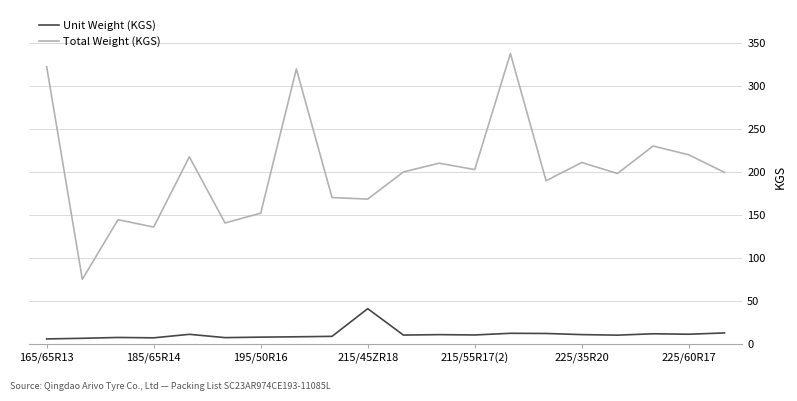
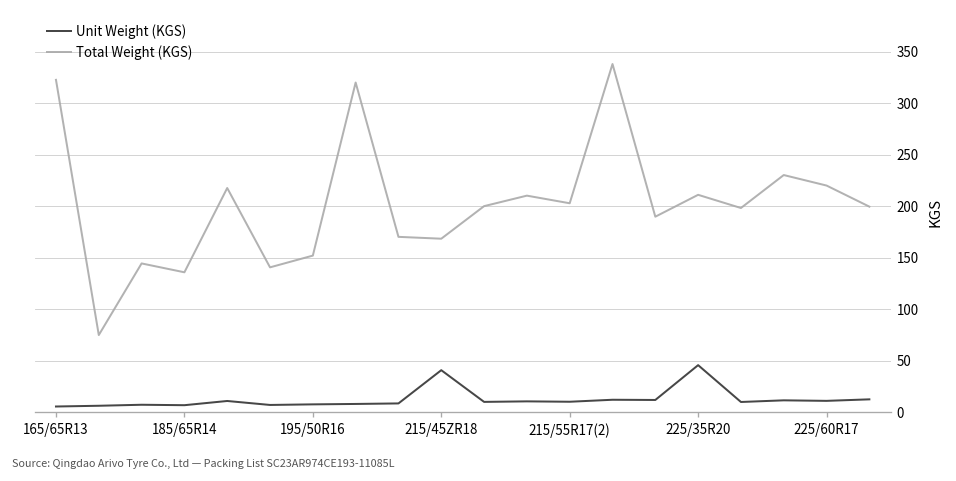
Unit Weight (KGS), 225/35R20: 10 -> 50
